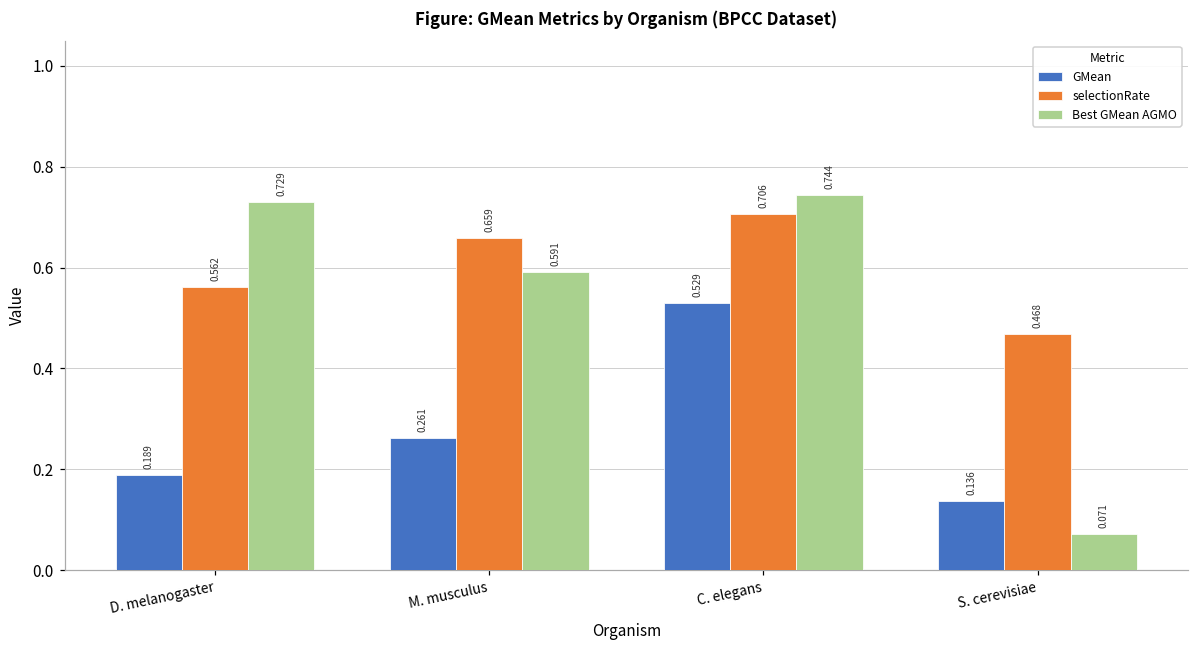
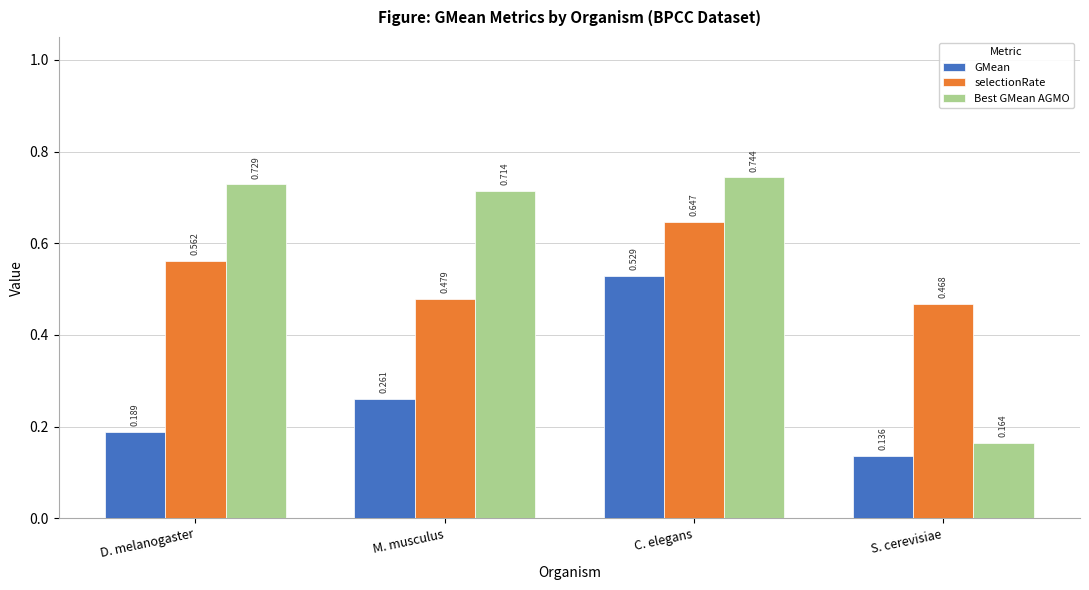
selectionRate, M. musculus: 0.659 -> 0.479
Best GMean AGMO, M. musculus: 0.591 -> 0.714
selectionRate, C. elegans: 0.706 -> 0.647
Best GMean AGMO, S. cerevisiae: 0.071 -> 0.164
